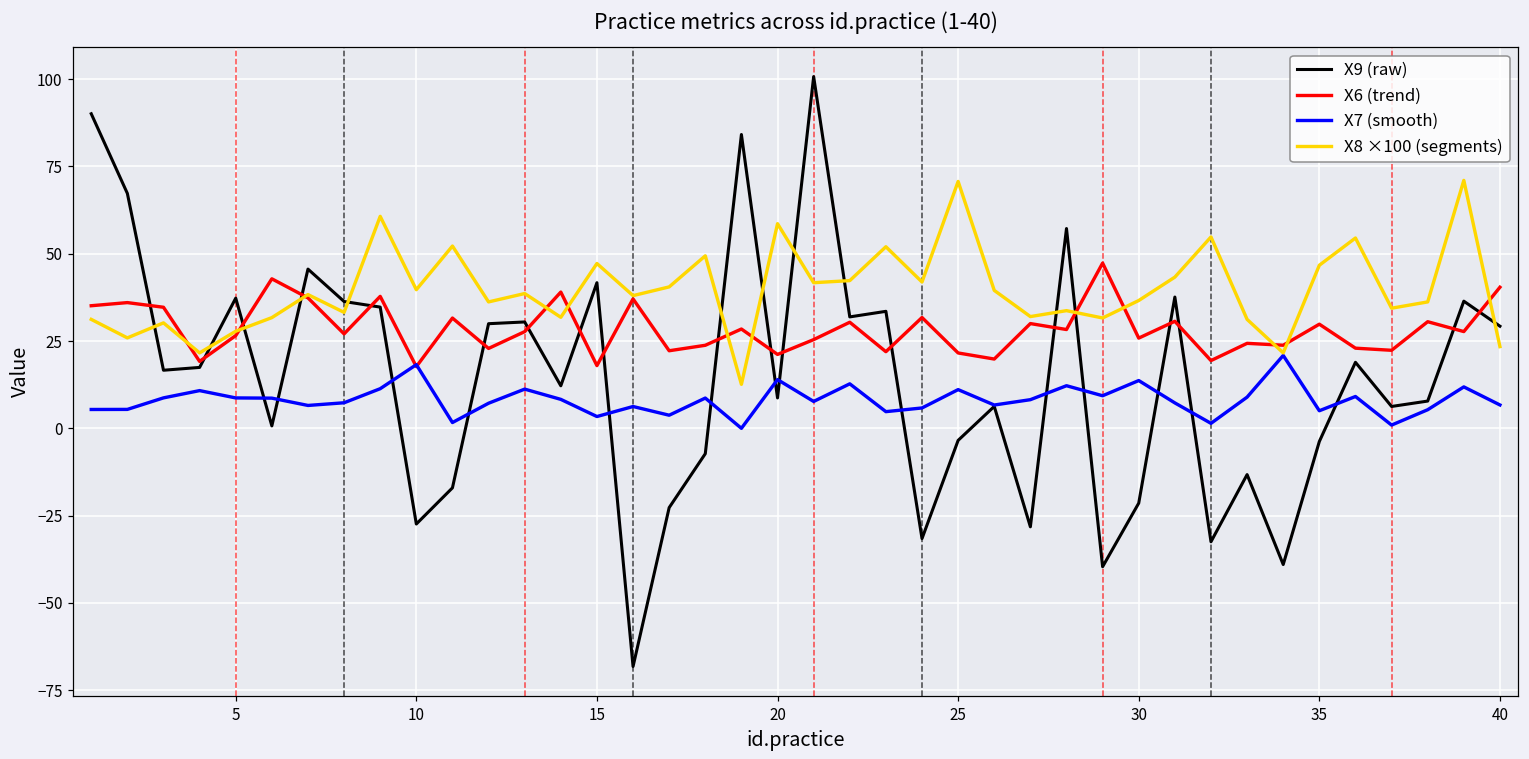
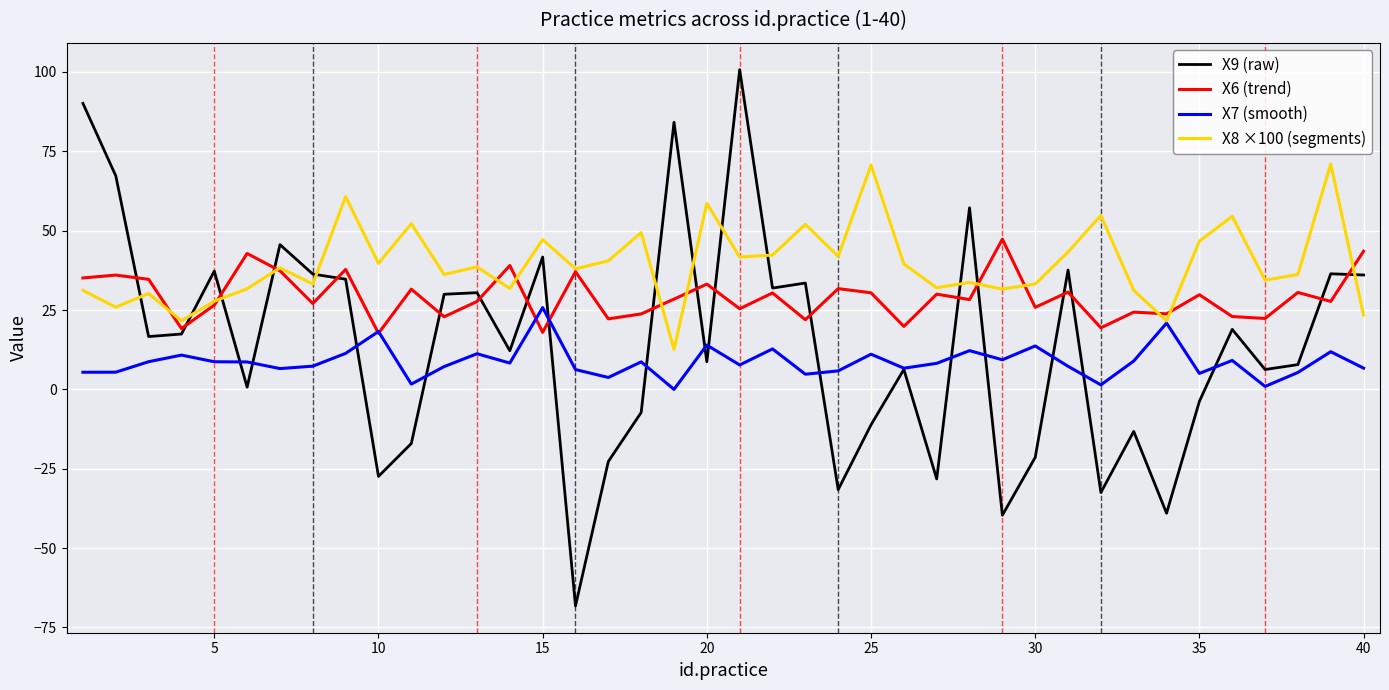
X7 (smooth), 15: 3 -> 26
X6 (trend), 20: 21 -> 33
X9 (raw), 25: -3 -> -11
X6 (trend), 25: 22 -> 30
X8 ×100 (segments), 30: 37 -> 33
X9 (raw), 40: 29 -> 36
X6 (trend), 40: 40 -> 44
